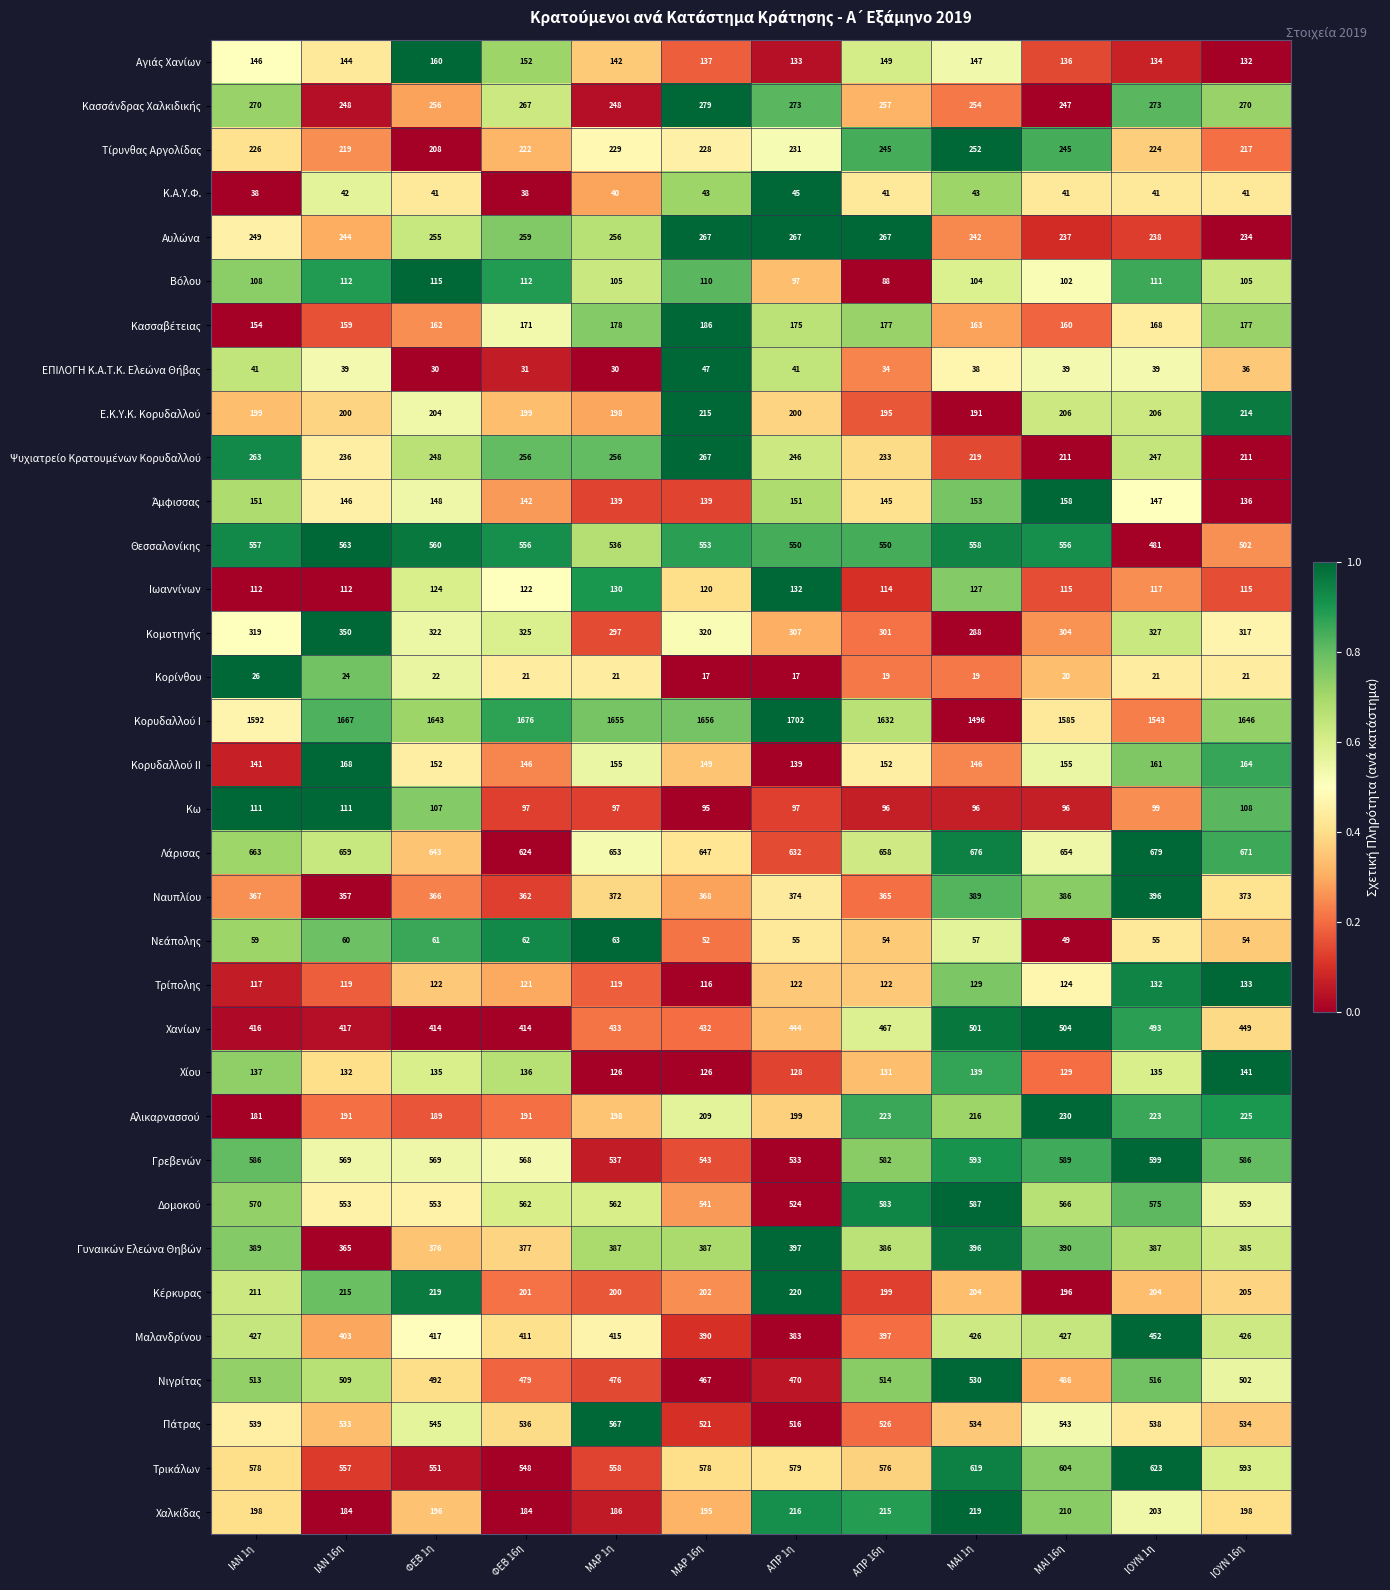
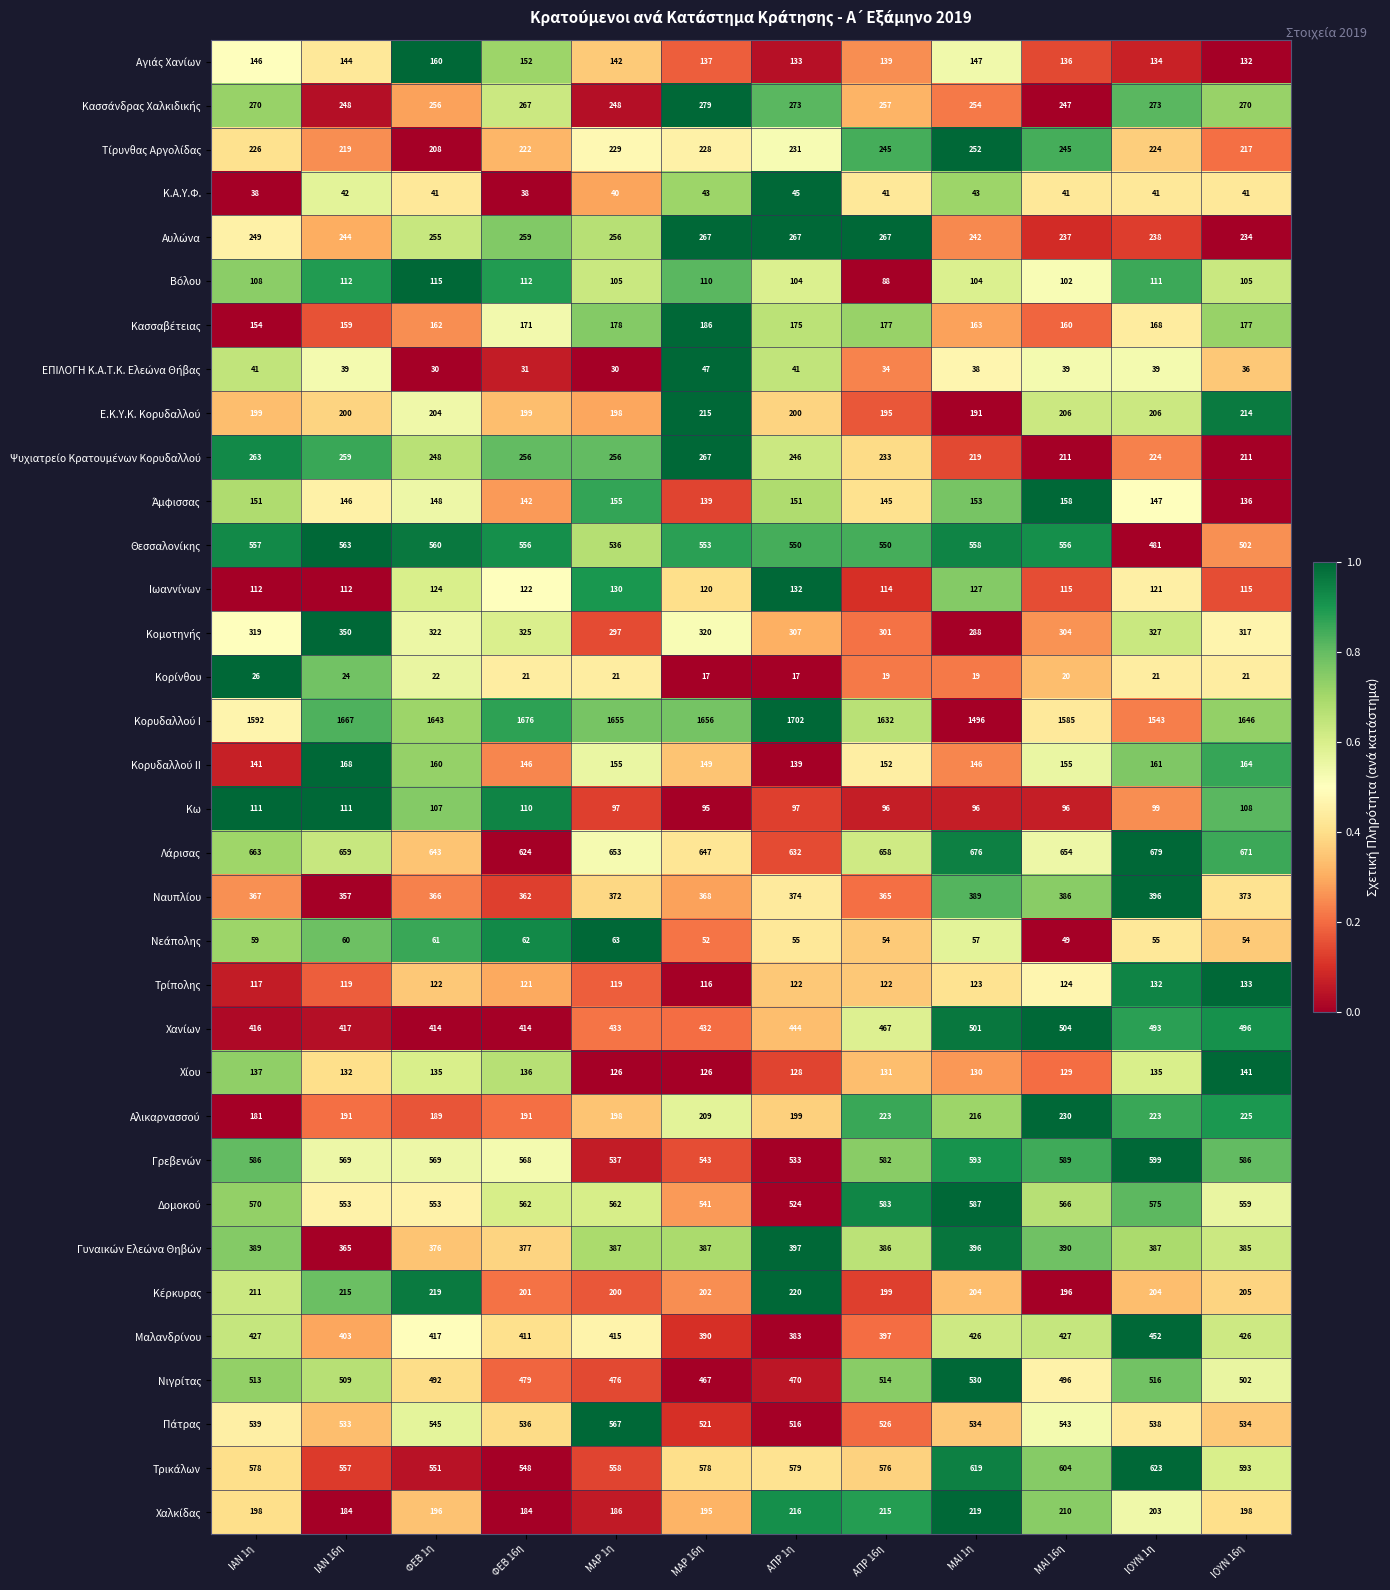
Αγιάς Χανίων, ΑΠΡ 16η: 149 -> 139
Βόλου, ΑΠΡ 1η: 97 -> 104
Ψυχιατρείο Κρατουμένων Κορυδαλλού, ΙΑΝ 16η: 236 -> 259
Ψυχιατρείο Κρατουμένων Κορυδαλλού, ΙΟΥΝ 1η: 247 -> 224
Άμφισσας, ΜΑΡ 1η: 139 -> 155
Ιωαννίνων, ΙΟΥΝ 1η: 117 -> 121
Κορυδαλλού ΙΙ, ΦΕΒ 1η: 152 -> 160
Κω, ΦΕΒ 16η: 97 -> 110
Τρίπολης, ΜΑΙ 1η: 129 -> 123
Χανίων, ΙΟΥΝ 16η: 449 -> 496
Χίου, ΜΑΙ 1η: 139 -> 130
Νιγρίτας, ΜΑΙ 16η: 486 -> 496
